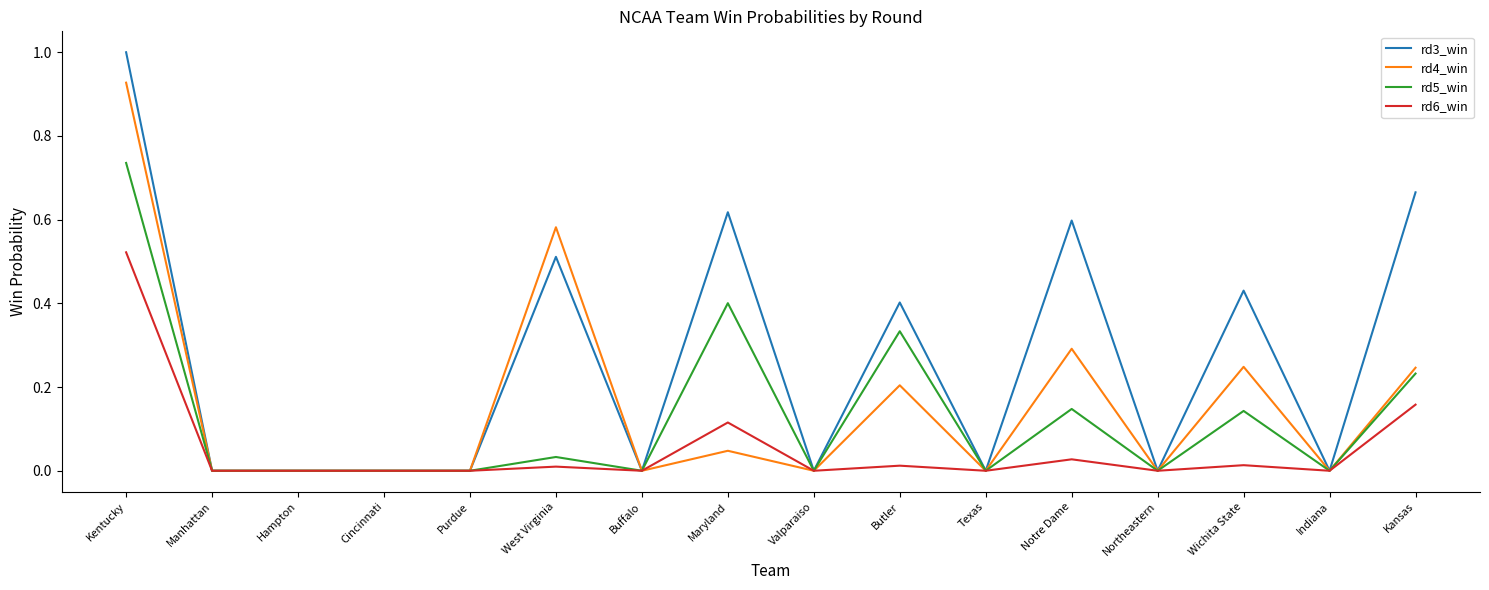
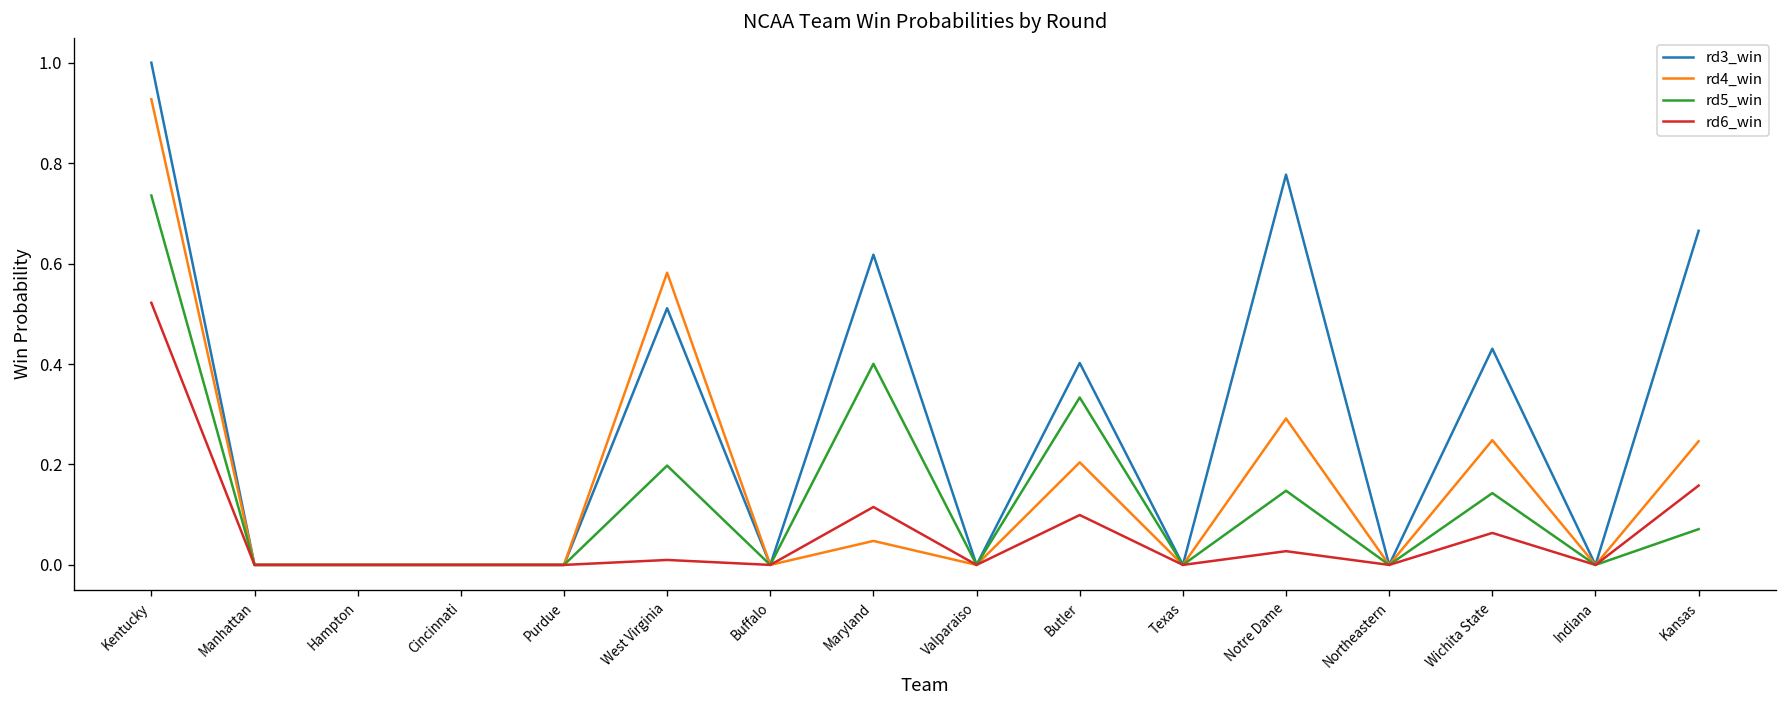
rd5_win, West Virginia: 0.03 -> 0.20
rd6_win, Butler: 0.01 -> 0.10
rd3_win, Notre Dame: 0.60 -> 0.78
rd6_win, Wichita State: 0.01 -> 0.06
rd5_win, Kansas: 0.23 -> 0.07
